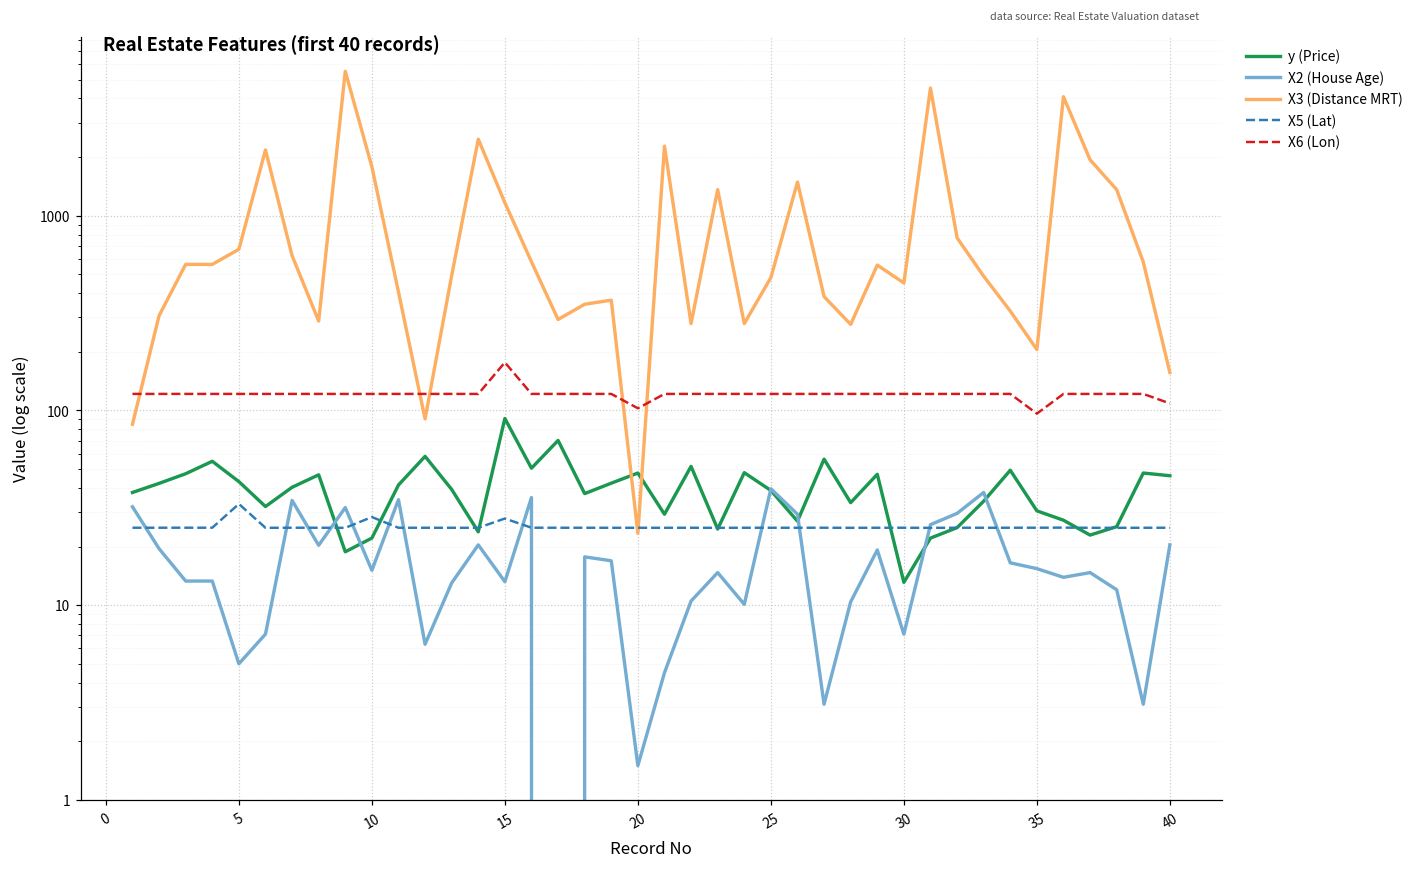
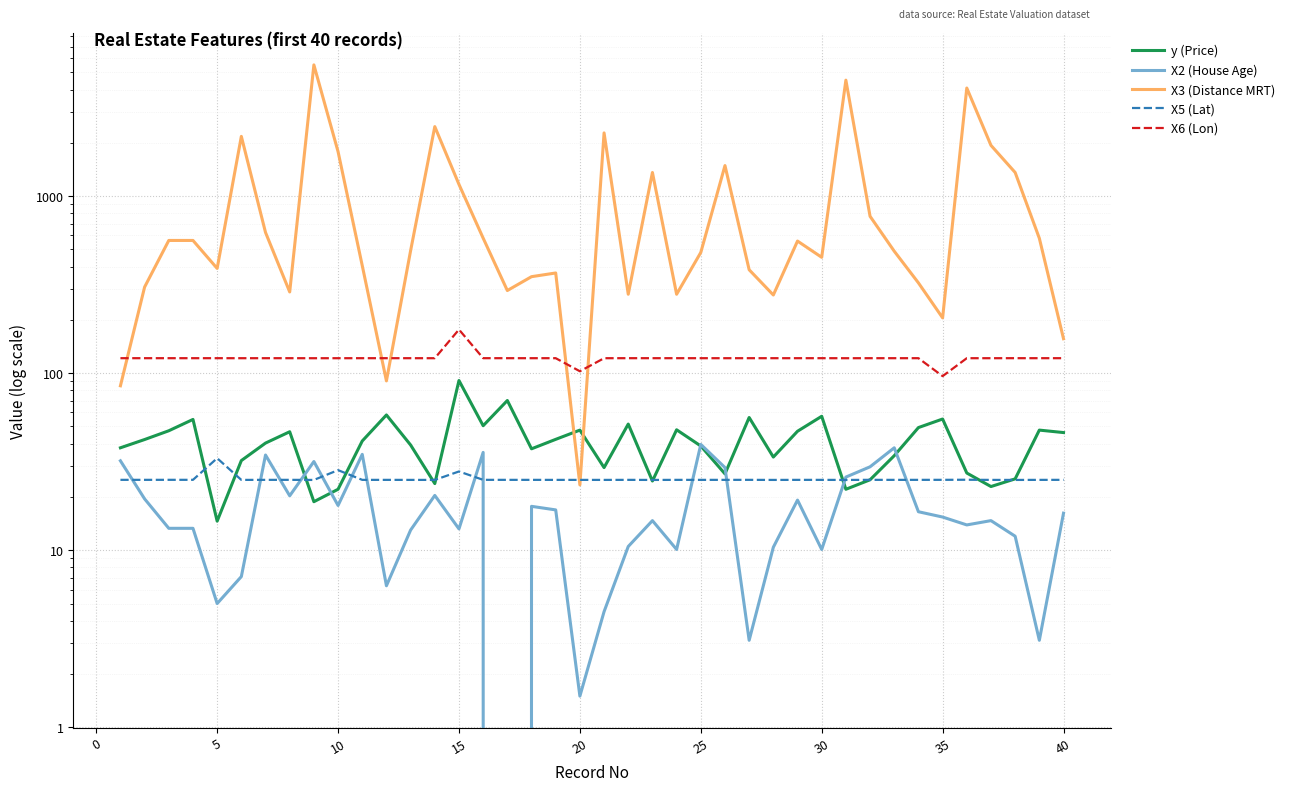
y (Price), 5: 43 -> 15
X3 (Distance MRT), 5: 670 -> 390
X2 (House Age), 10: 15 -> 18
y (Price), 30: 13 -> 57
X2 (House Age), 30: 7.1 -> 10
y (Price), 35: 31 -> 55
X2 (House Age), 40: 20 -> 16
X6 (Lon), 40: 110 -> 120
